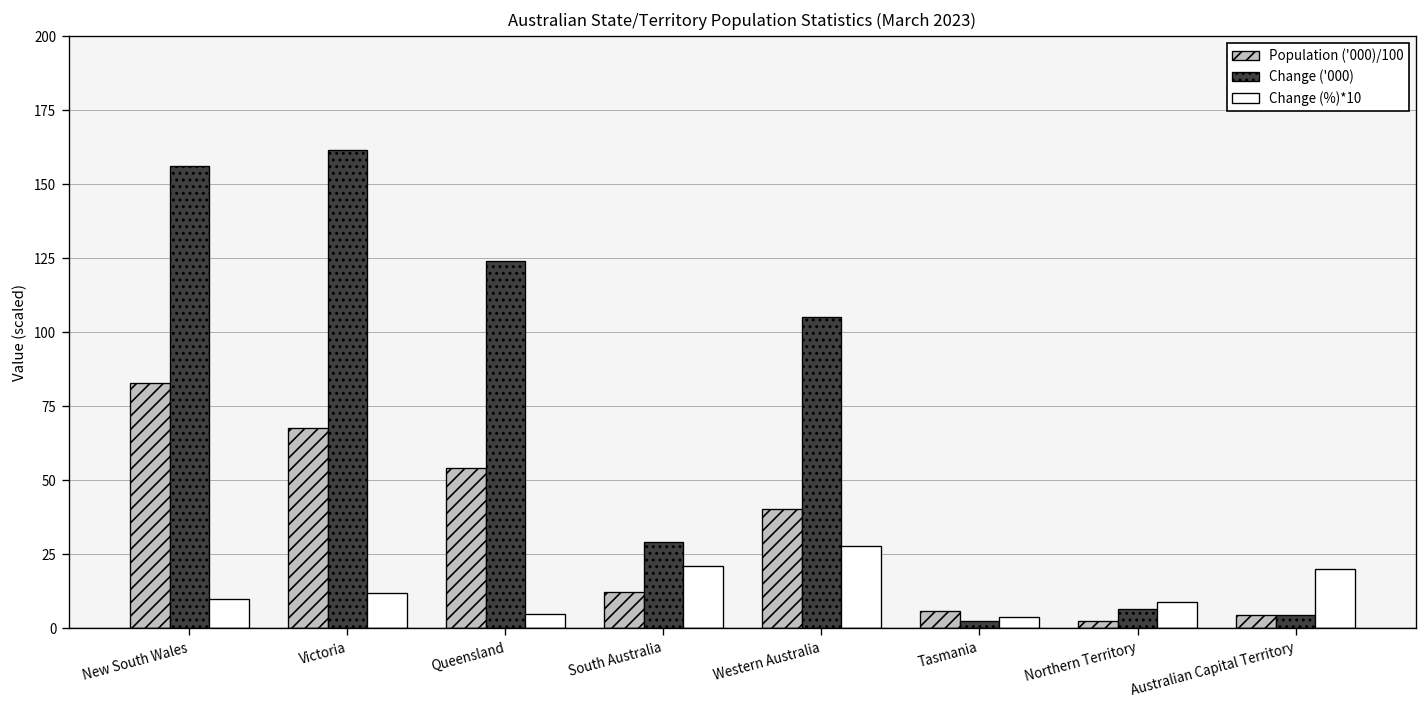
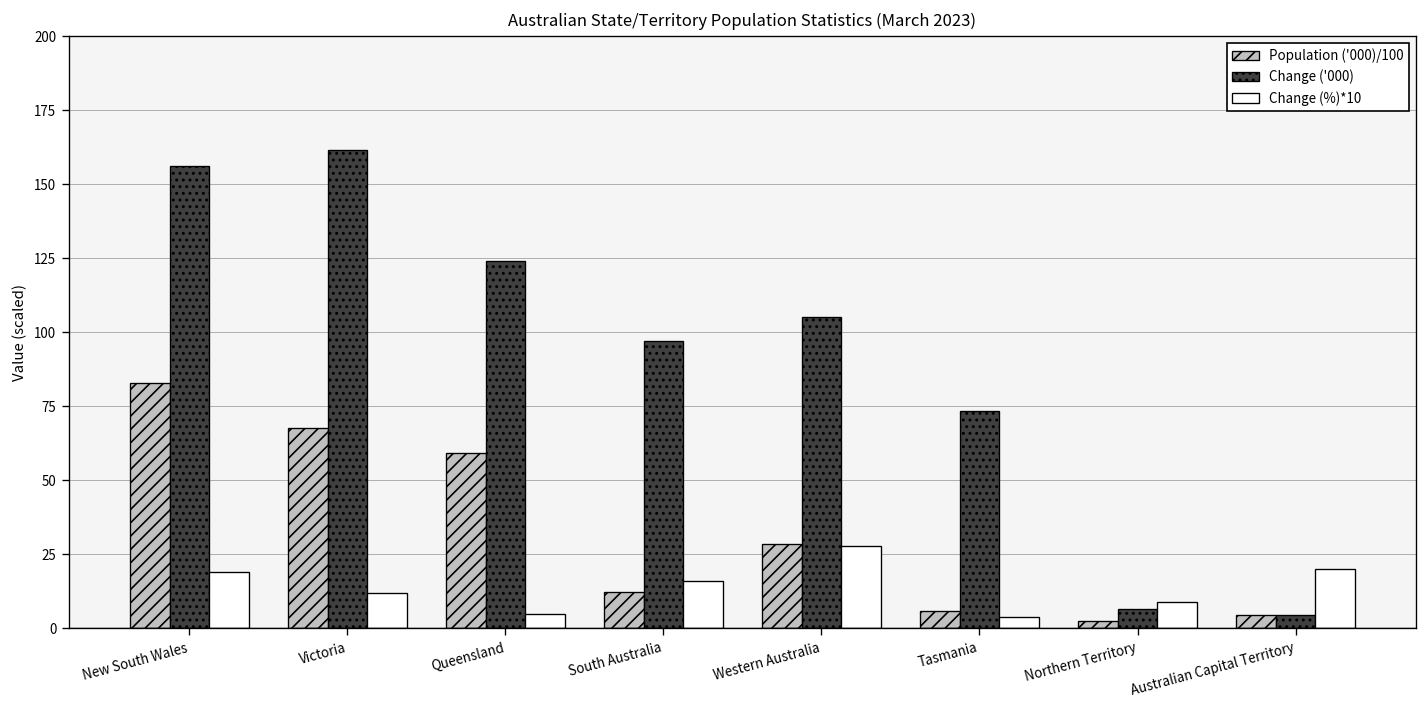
Change (%)*10, New South Wales: 10 -> 19
Population ('000)/100, Queensland: 54 -> 59
Change ('000), South Australia: 29 -> 97
Change (%)*10, South Australia: 21 -> 16
Population ('000)/100, Western Australia: 40 -> 29
Change ('000), Tasmania: 2 -> 73
